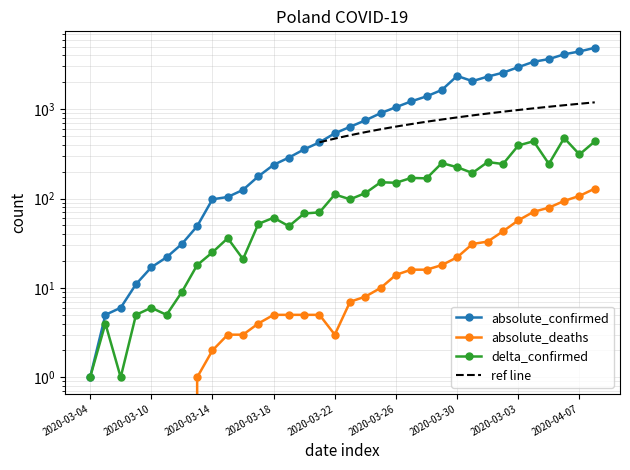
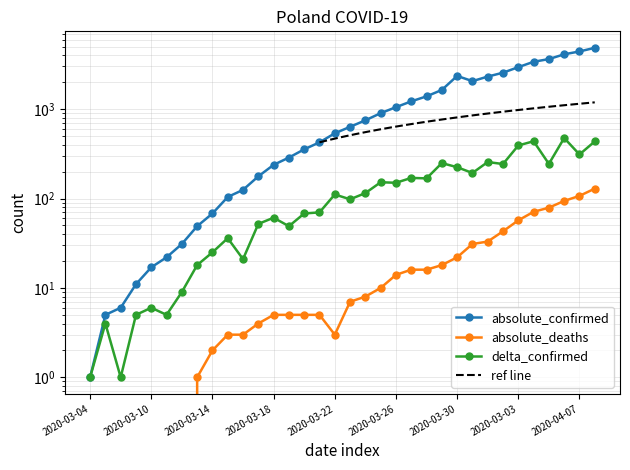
absolute_confirmed, 2020-03-14: 100 -> 70
